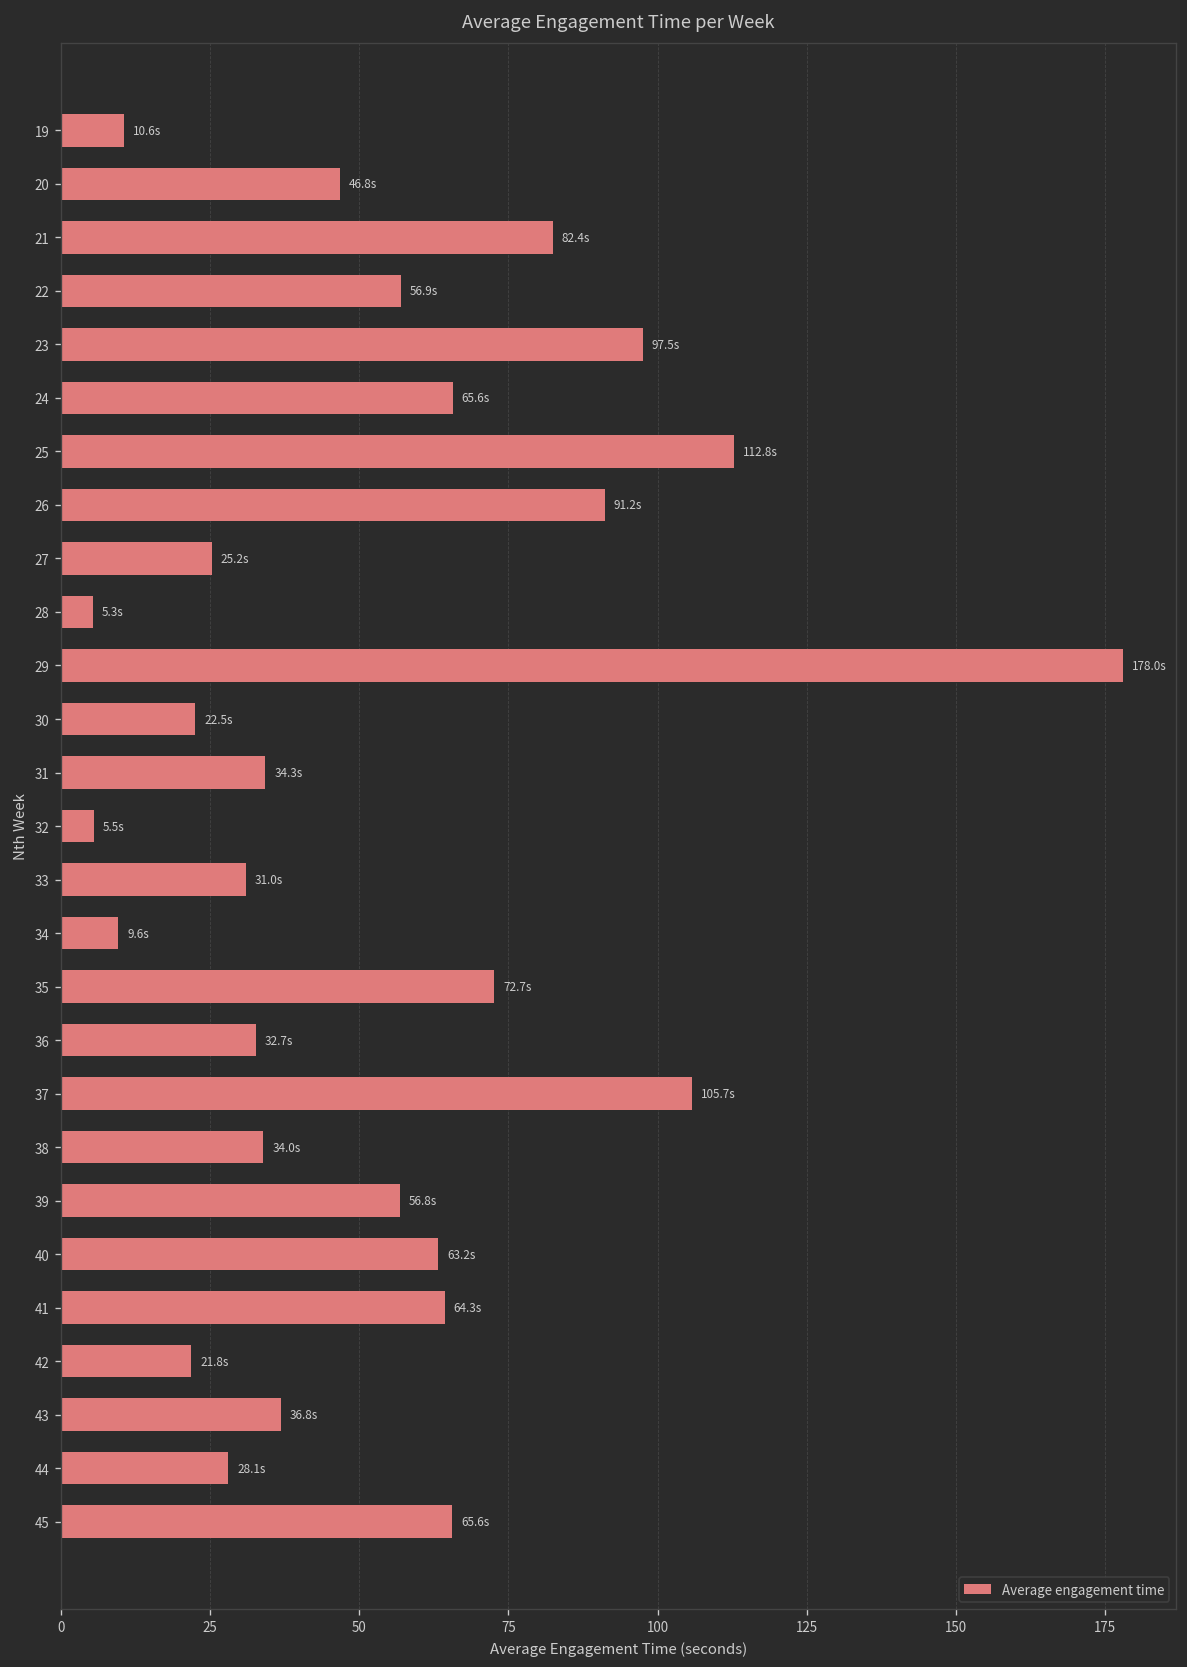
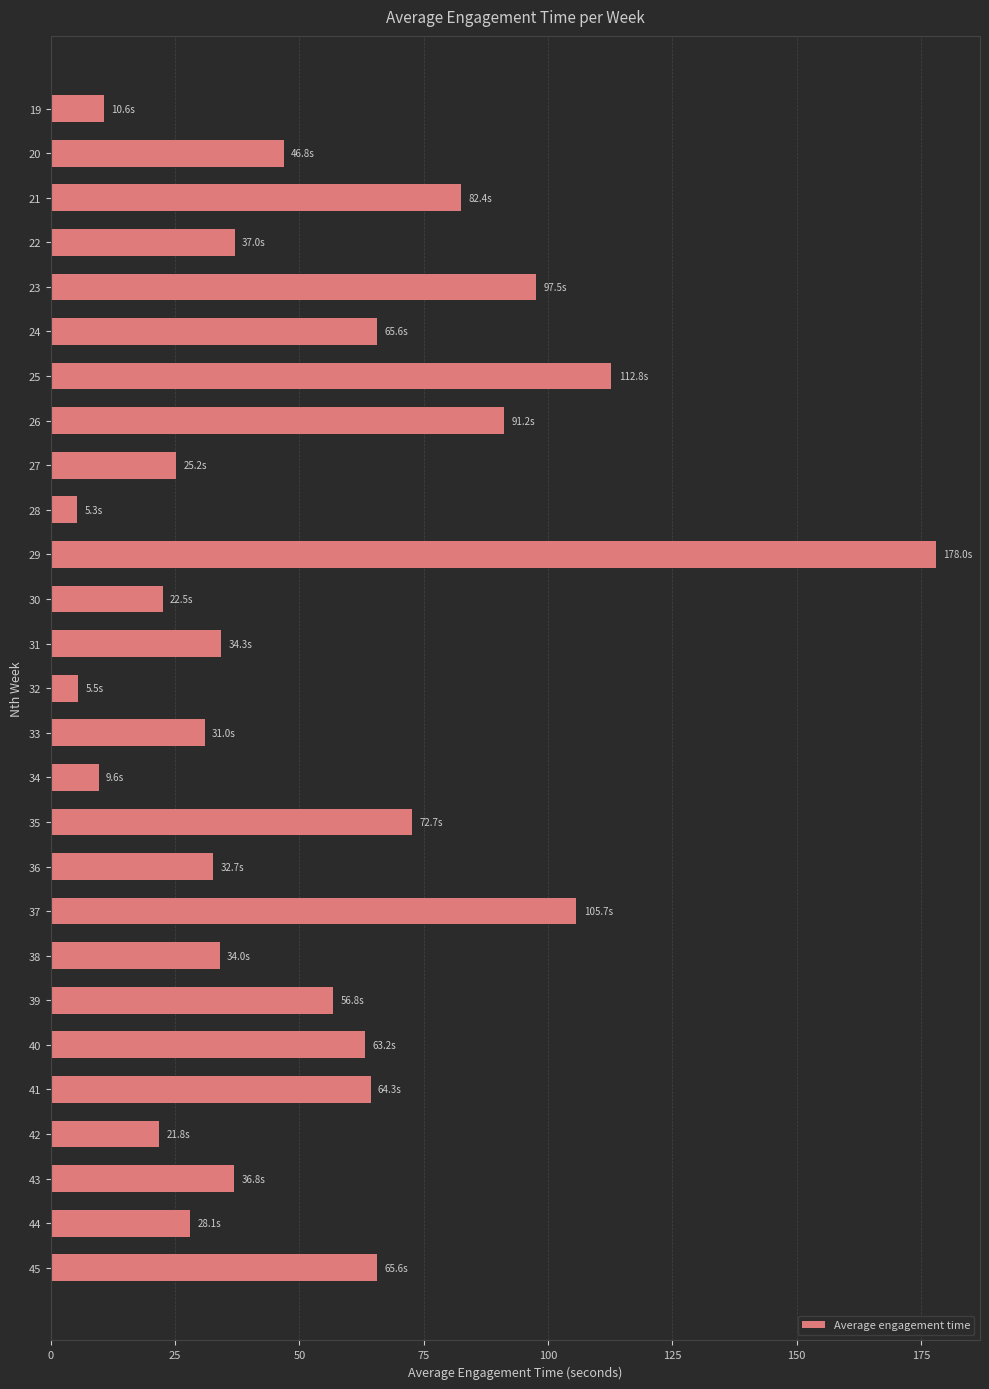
22: 56.9s -> 37.0s
